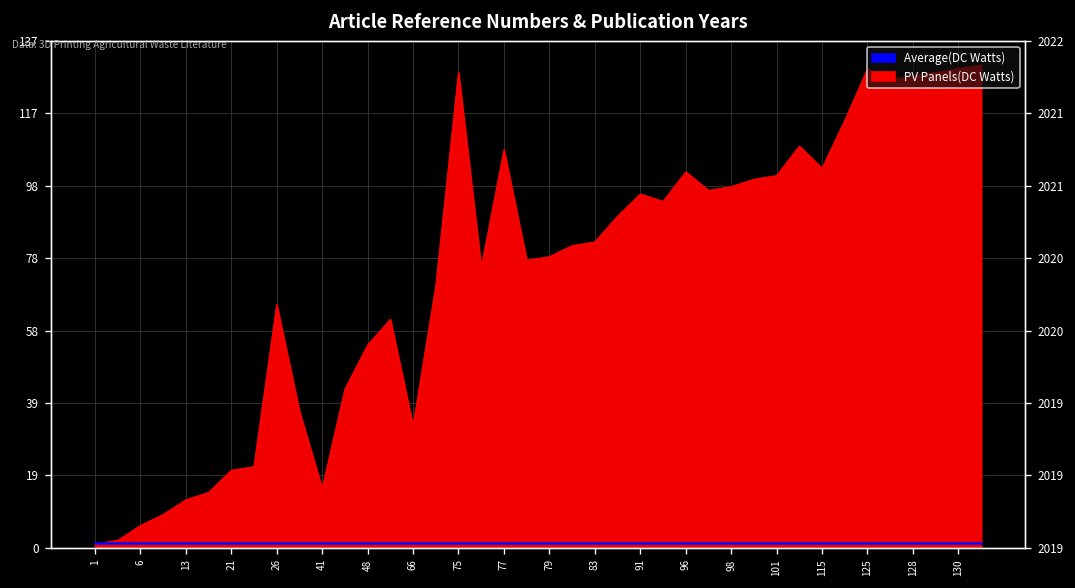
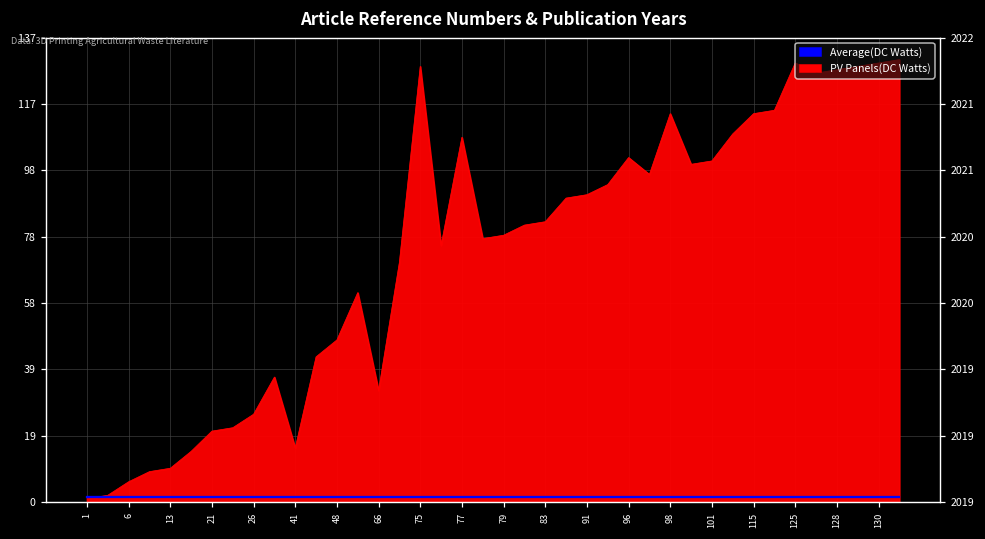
PV Panels(DC Watts), 13: 13 -> 10
PV Panels(DC Watts), 26: 66 -> 26
PV Panels(DC Watts), 48: 55 -> 48
PV Panels(DC Watts), 91: 96 -> 91
PV Panels(DC Watts), 98: 98 -> 115
PV Panels(DC Watts), 115: 103 -> 115
